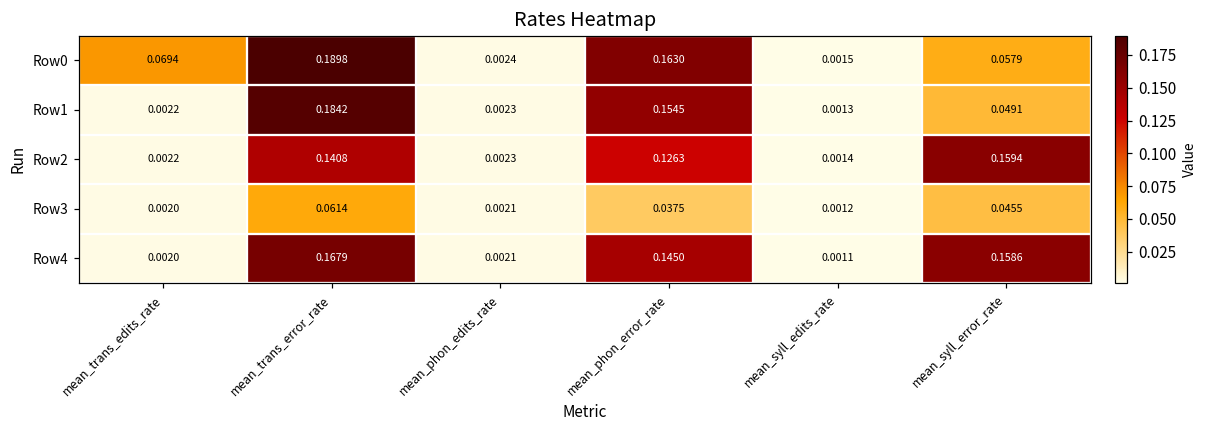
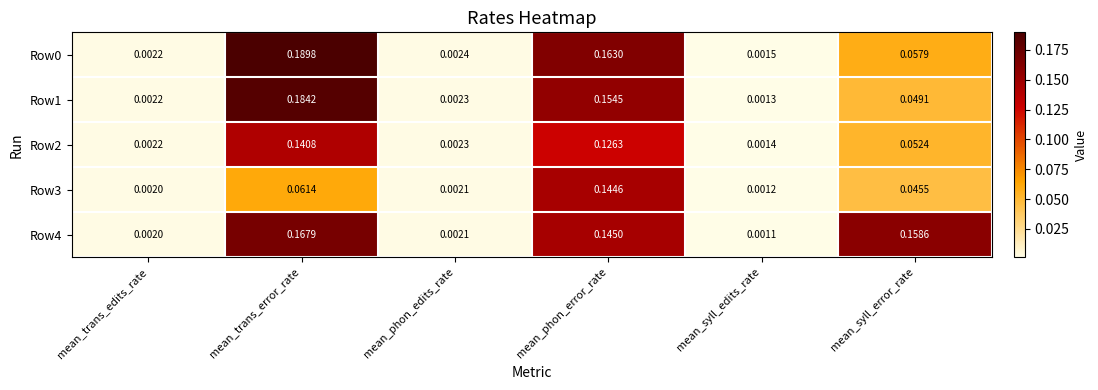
Row0, mean_trans_edits_rate: 0.0694 -> 0.0022
Row2, mean_syll_error_rate: 0.1594 -> 0.0524
Row3, mean_phon_error_rate: 0.0375 -> 0.1446
